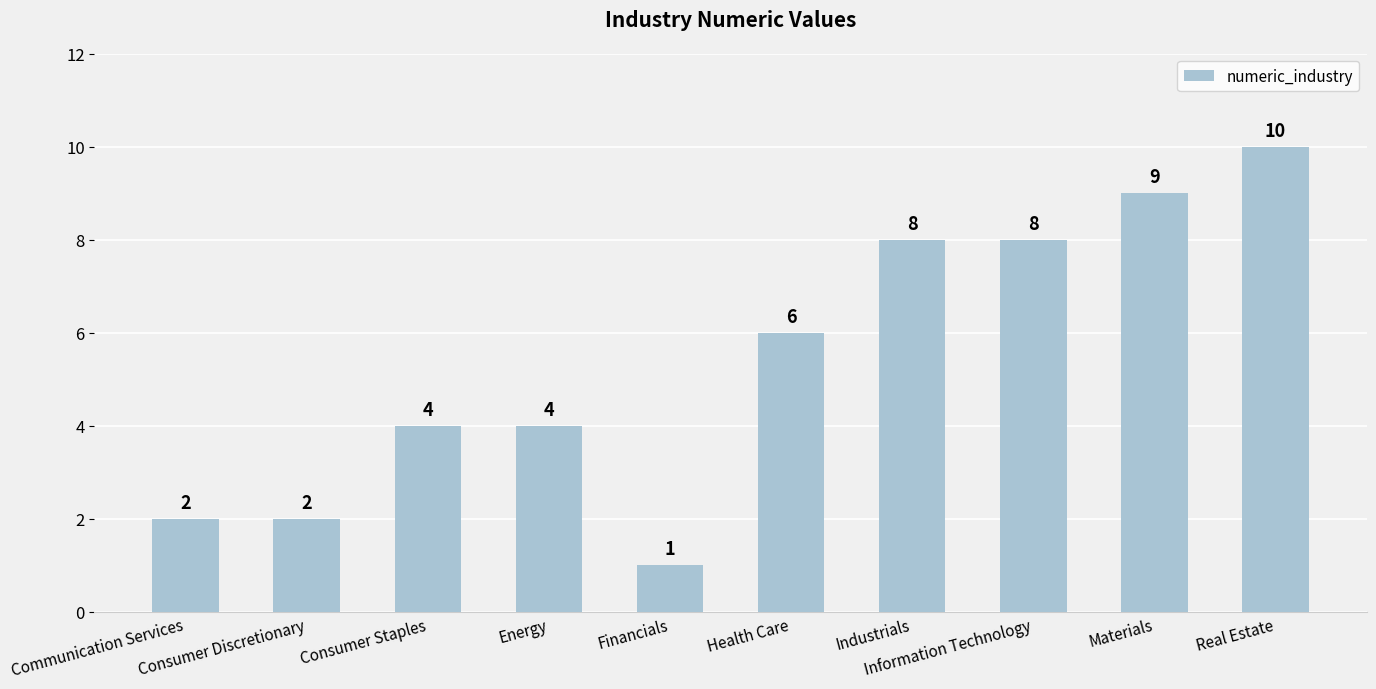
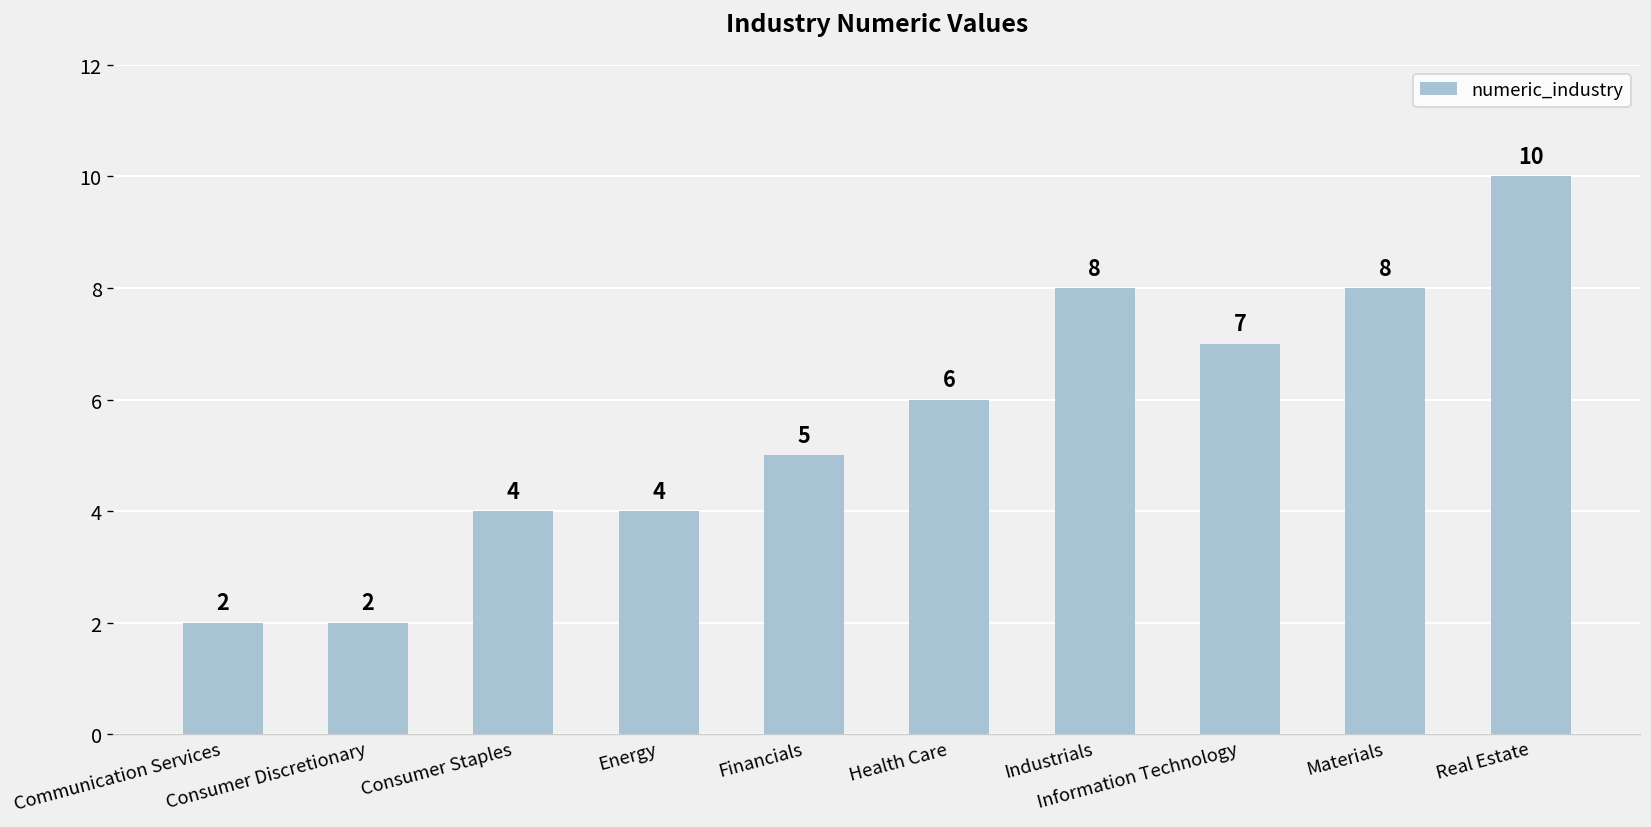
Financials: 1 -> 5
Information Technology: 8 -> 7
Materials: 9 -> 8
